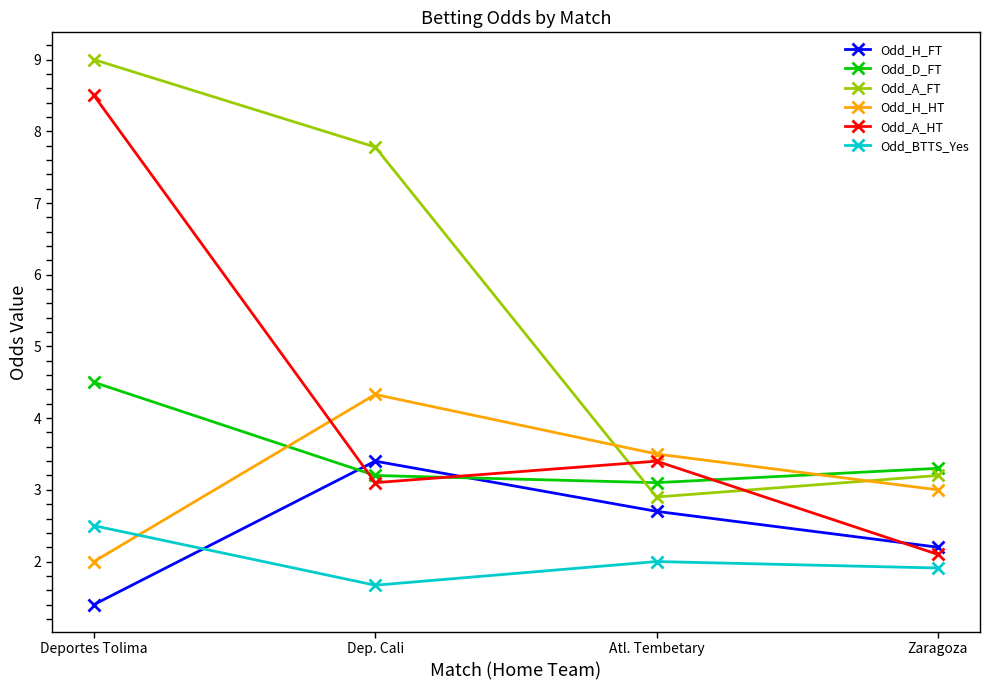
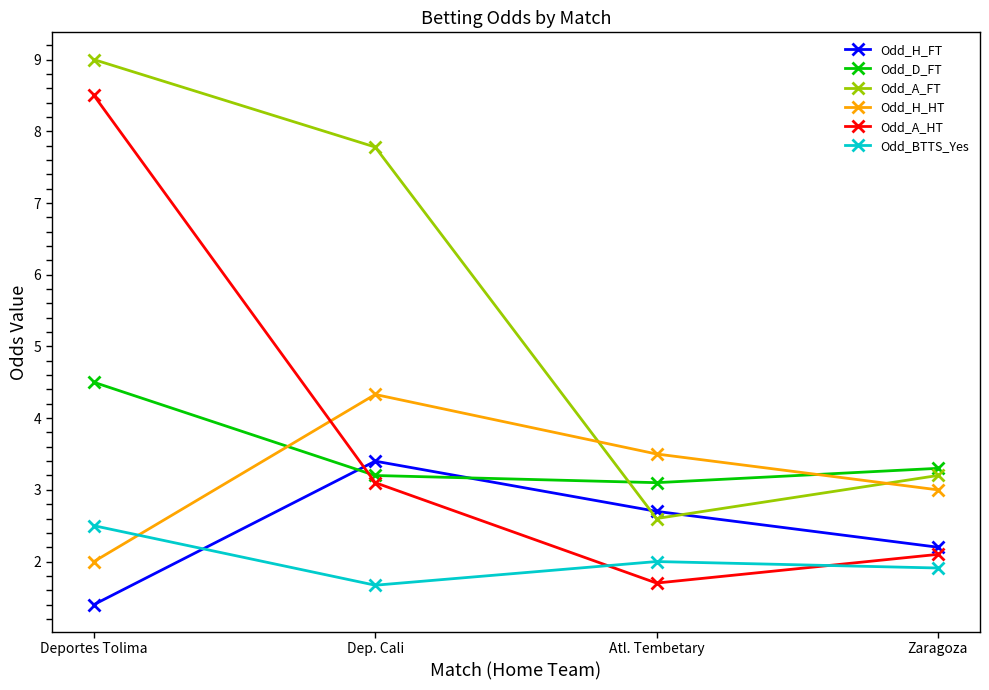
Odd_A_FT, Atl. Tembetary: 2.9 -> 2.6
Odd_A_HT, Atl. Tembetary: 3.4 -> 1.7
